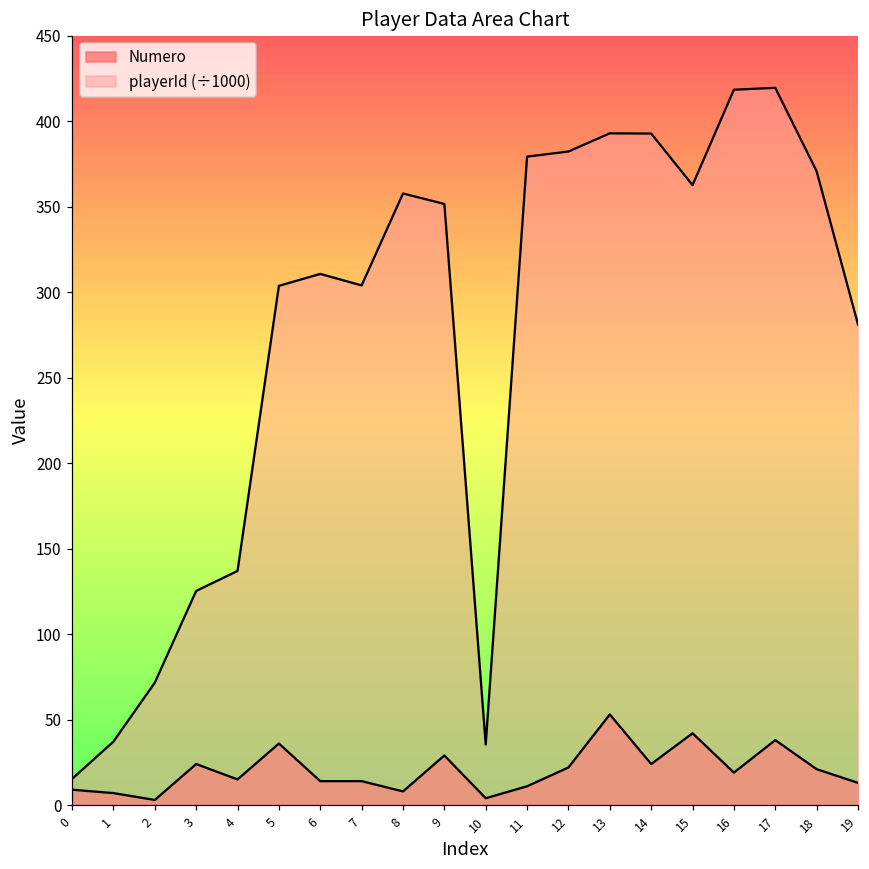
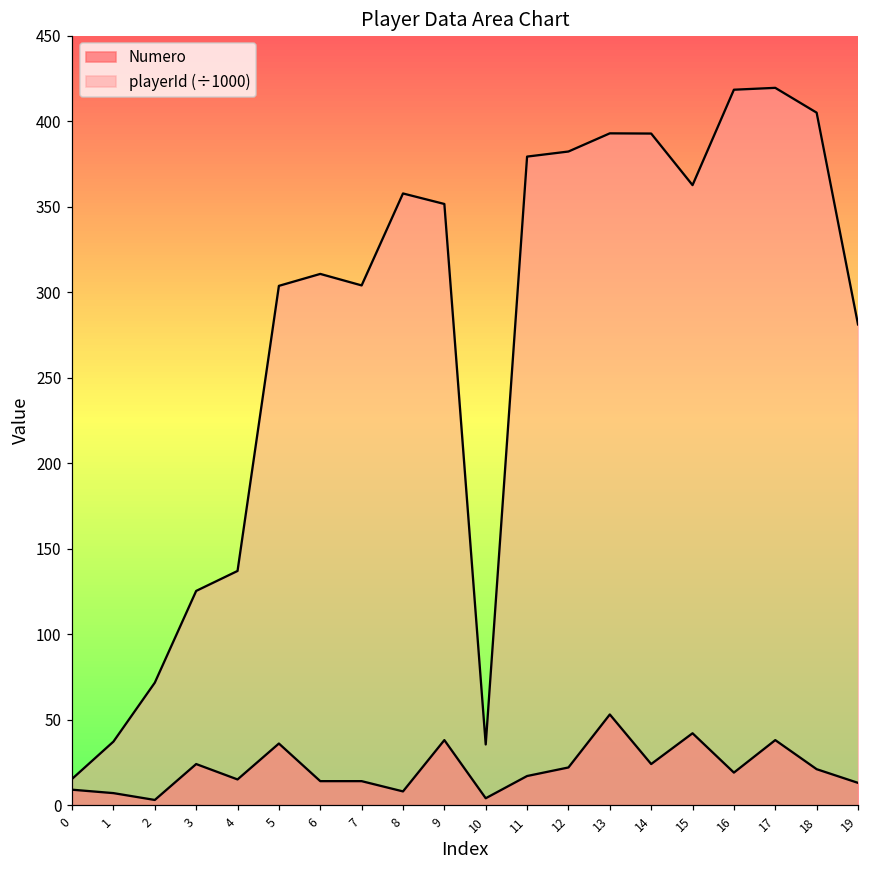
Numero, 9: 29 -> 38
Numero, 11: 11 -> 17
playerId (÷1000), 18: 371 -> 405
